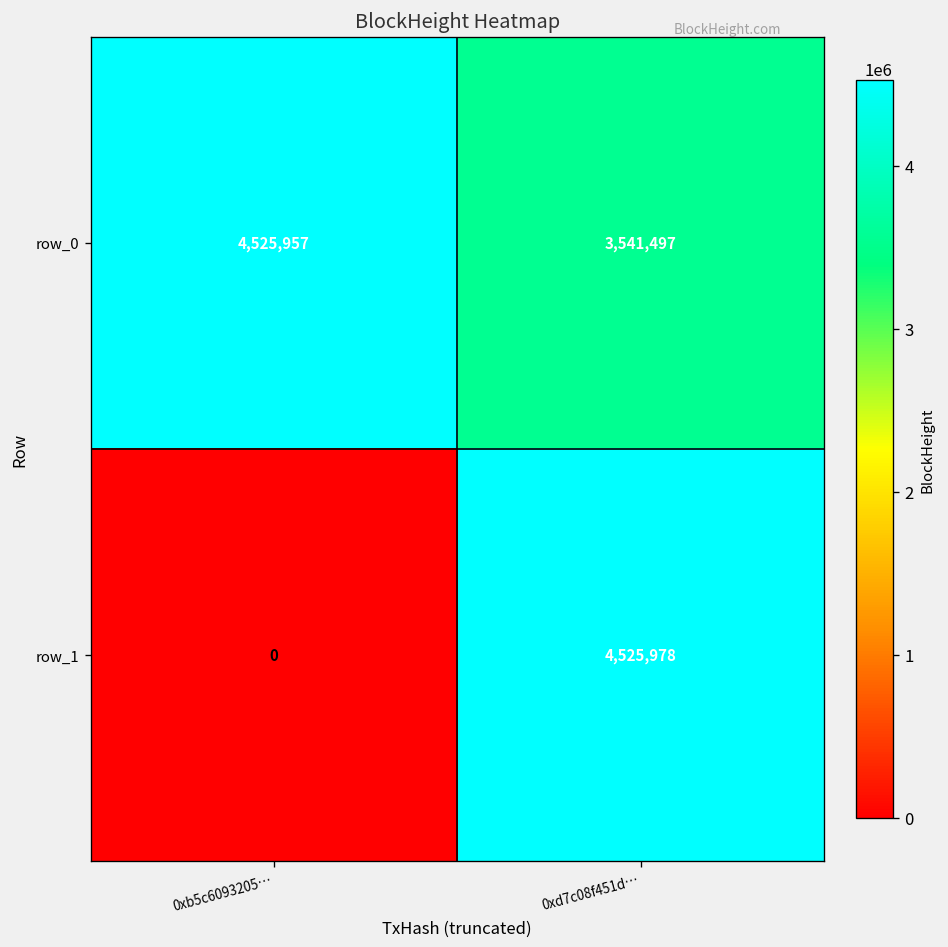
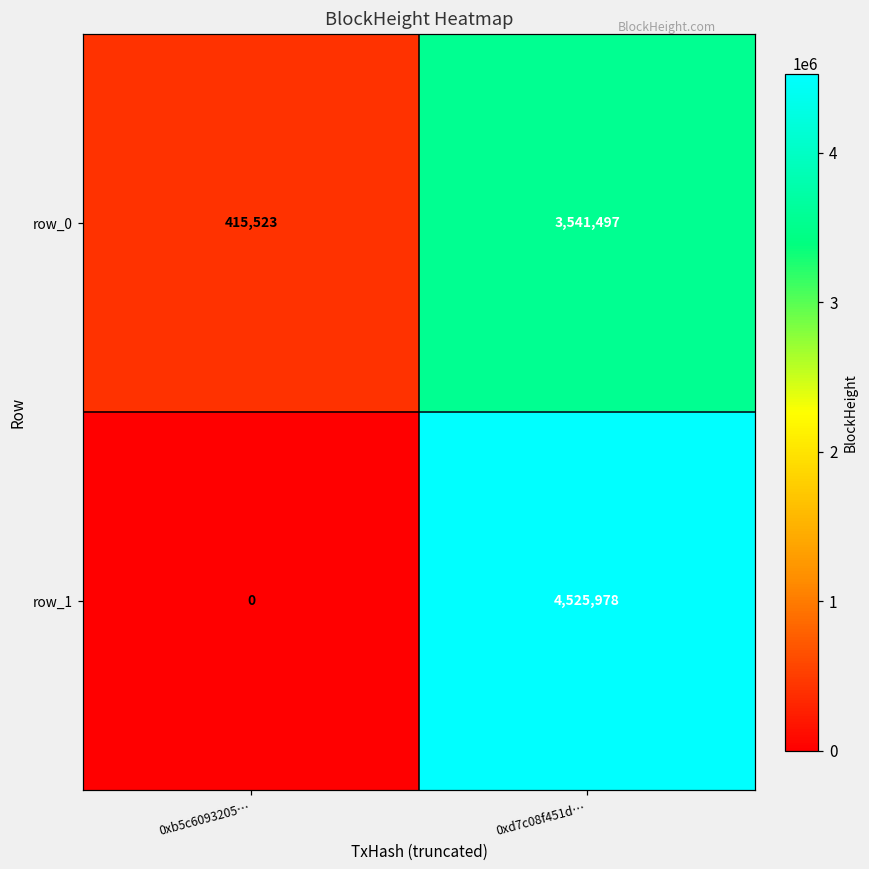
row_0, 0xb5c6093205…: 4,525,957 -> 415,523
